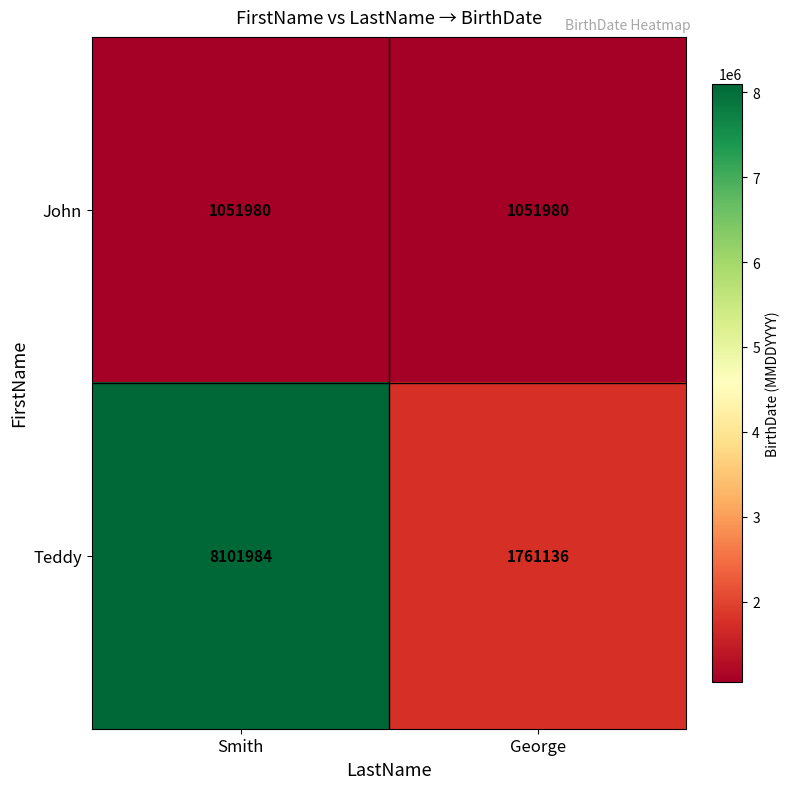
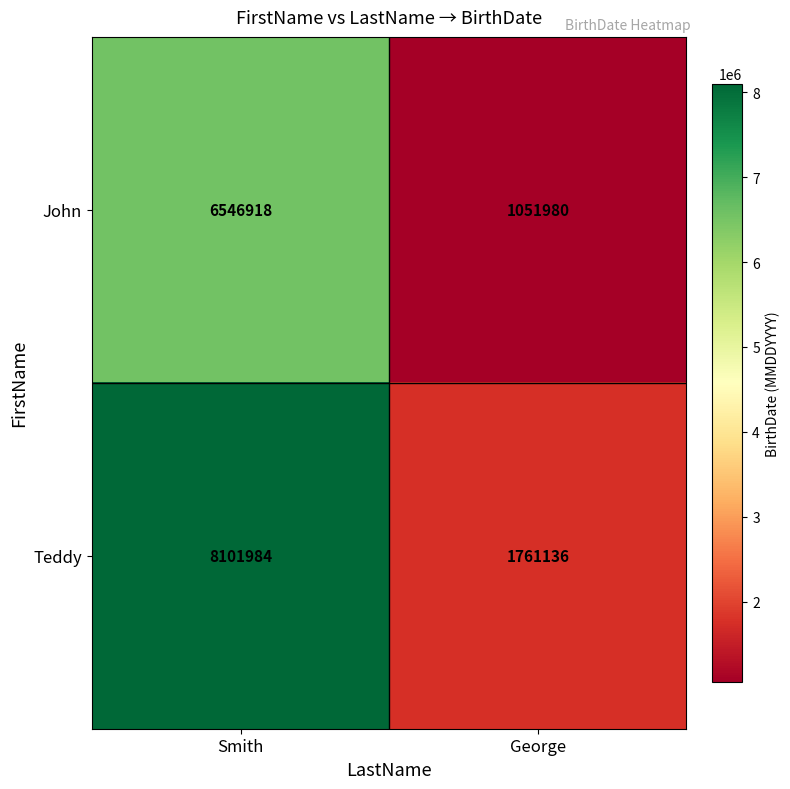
John, Smith: 1051980 -> 6546918
